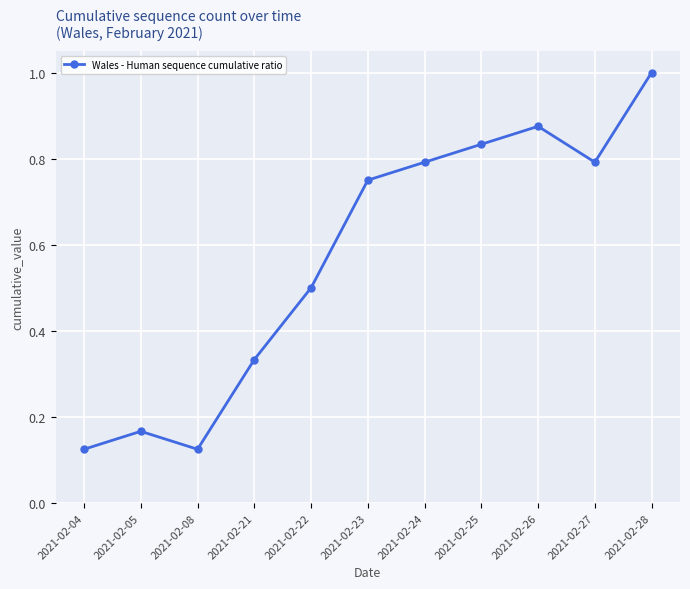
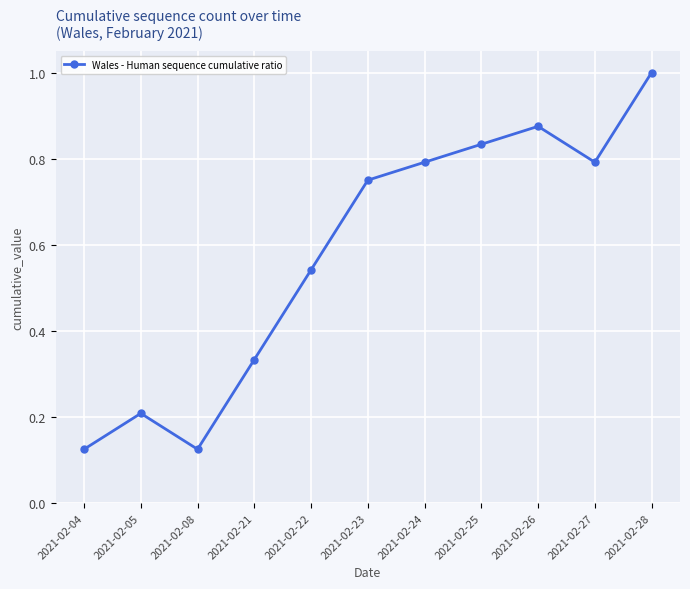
2021-02-05: 0.17 -> 0.21
2021-02-22: 0.50 -> 0.54
